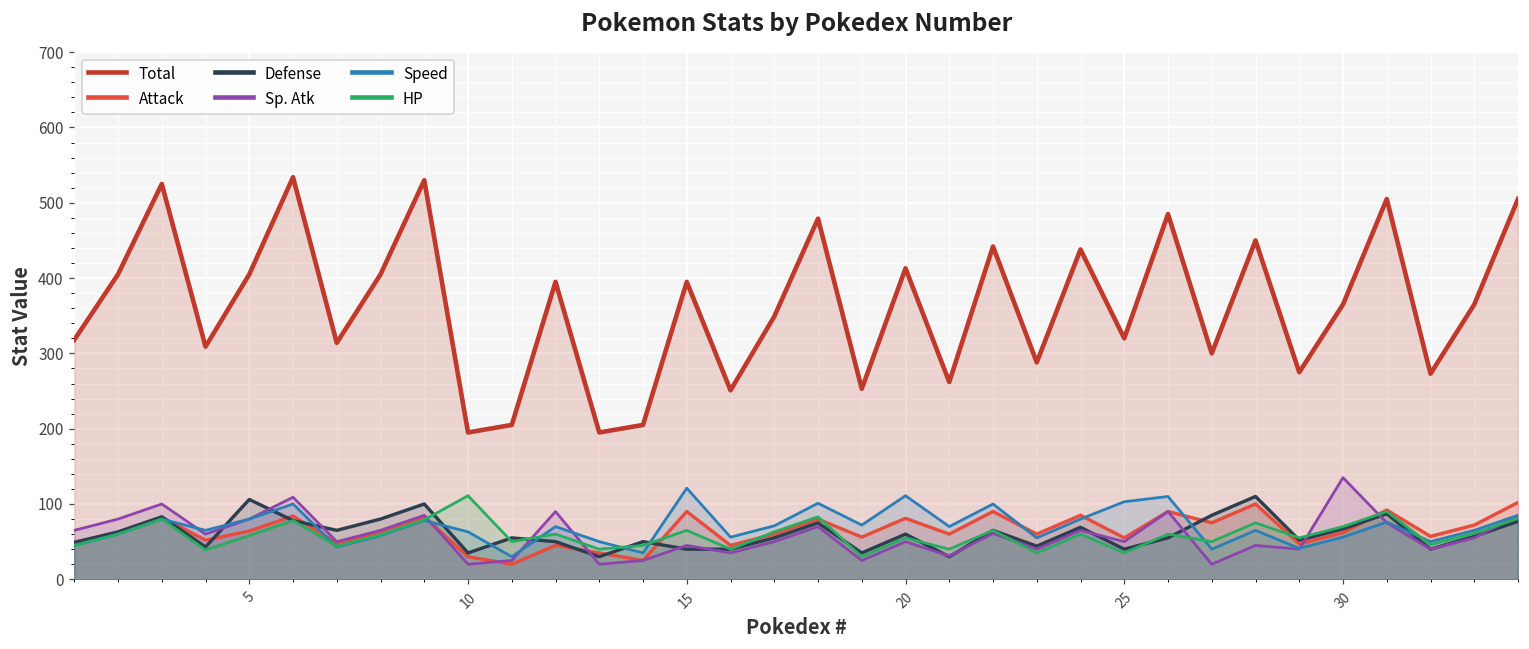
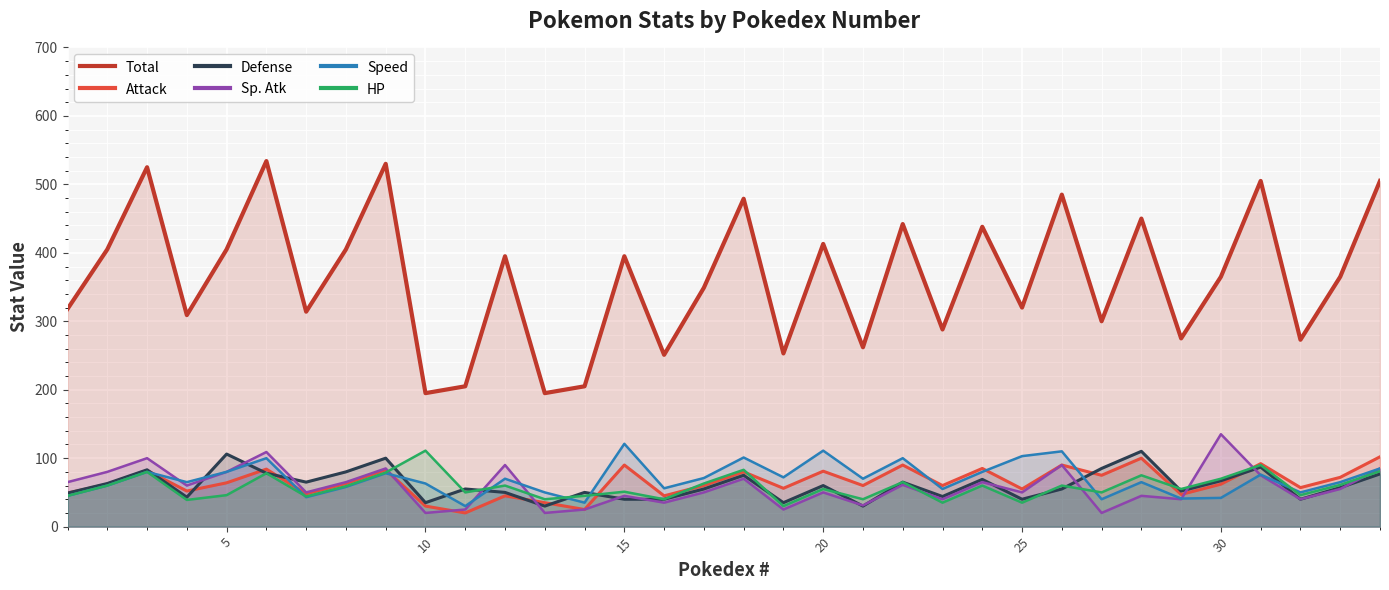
HP, 5: 60 -> 50
HP, 15: 70 -> 50
Speed, 30: 60 -> 40
